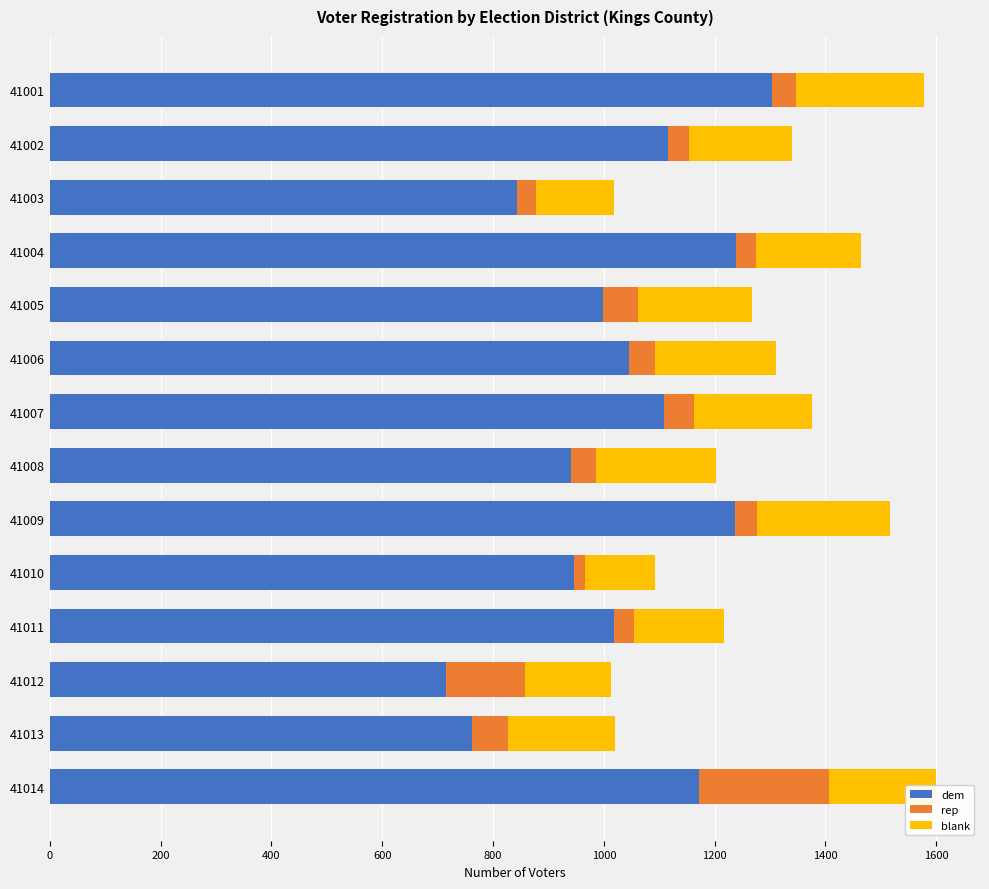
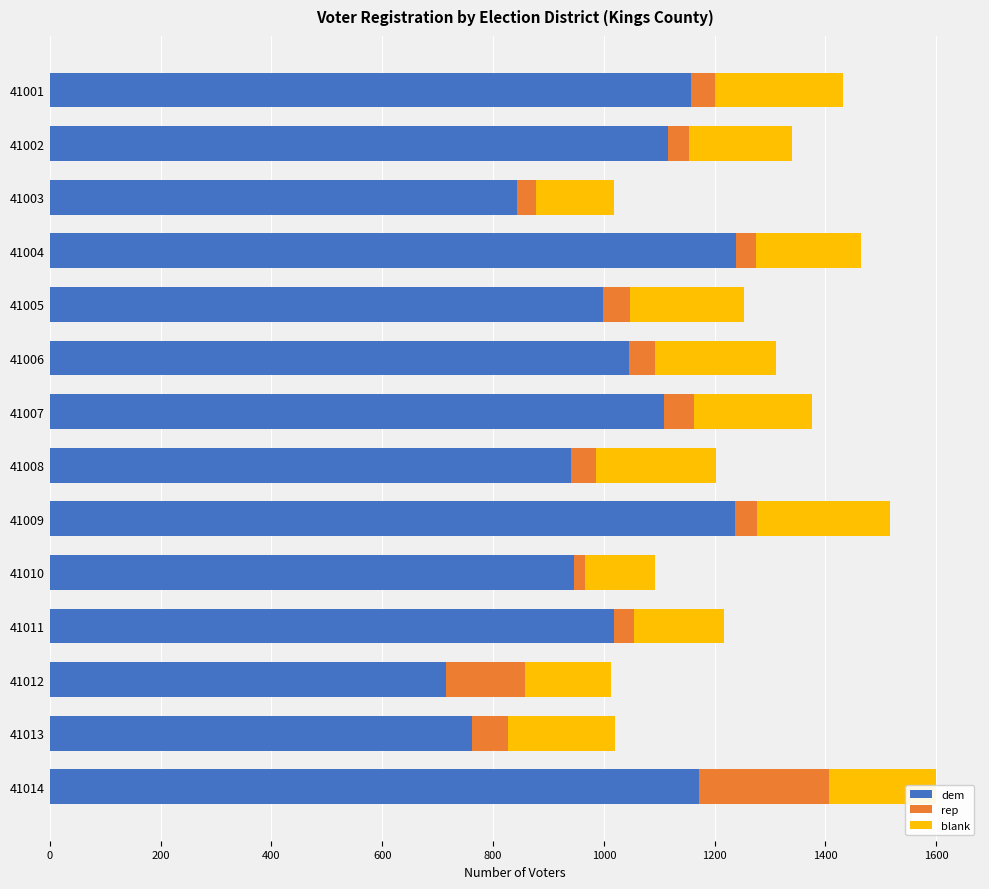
dem, 41001: 1300 -> 1160
rep, 41005: 60 -> 50
